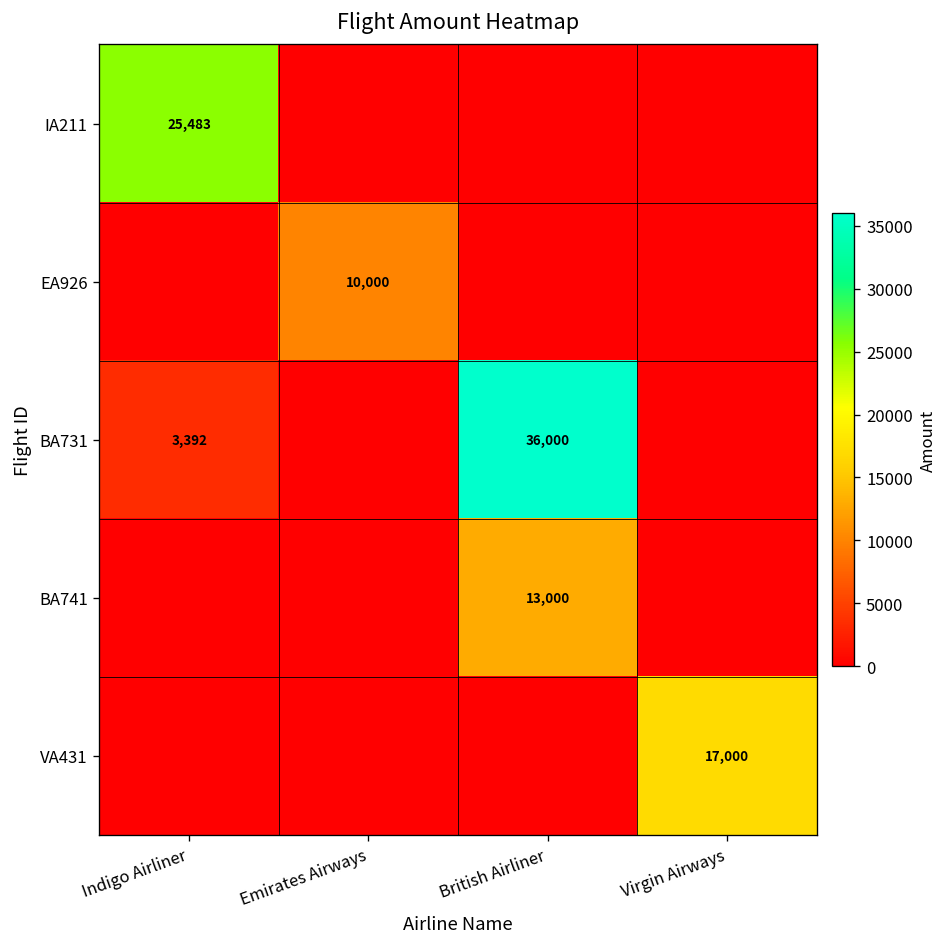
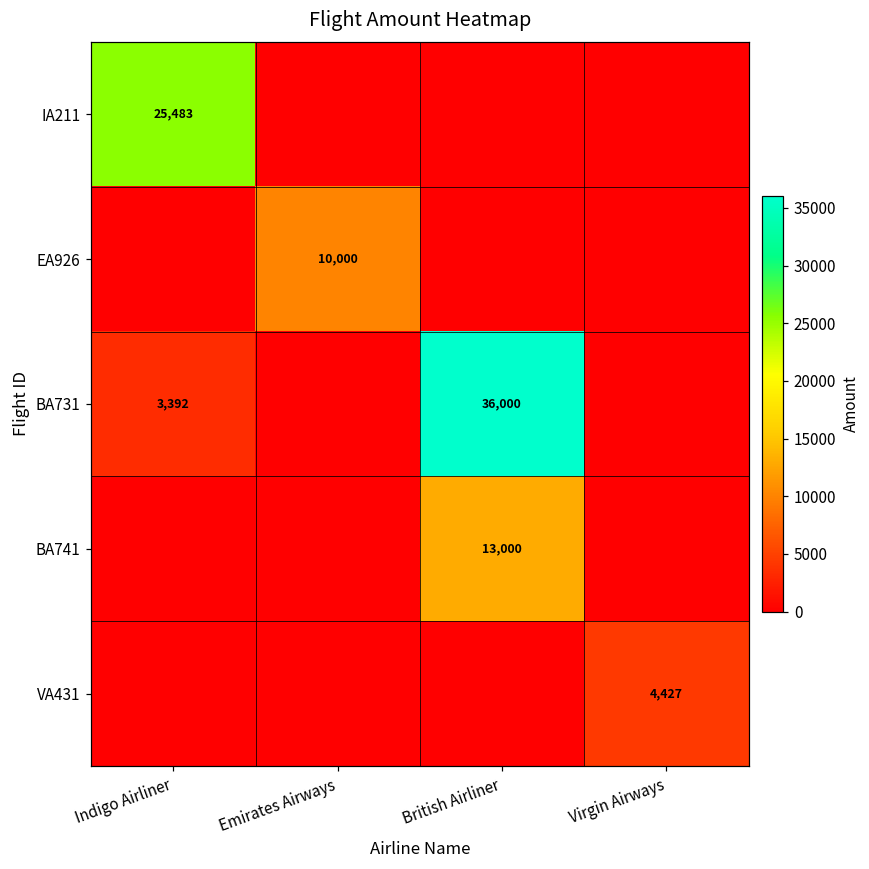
VA431, Virgin Airways: 17,000 -> 4,427
